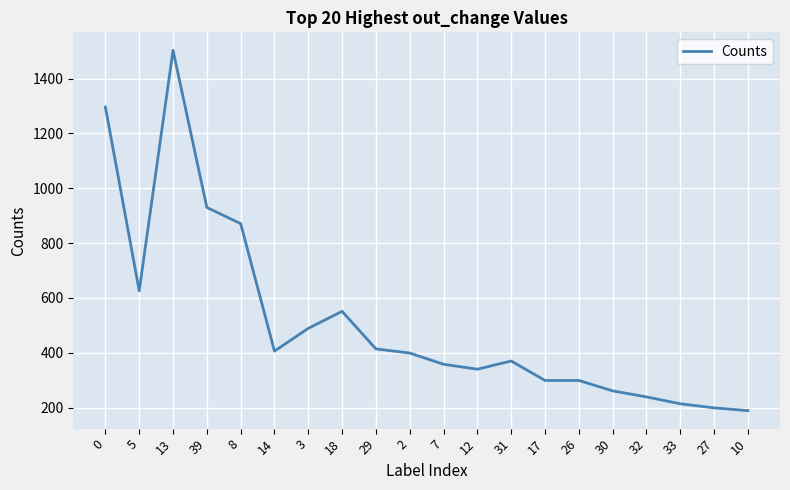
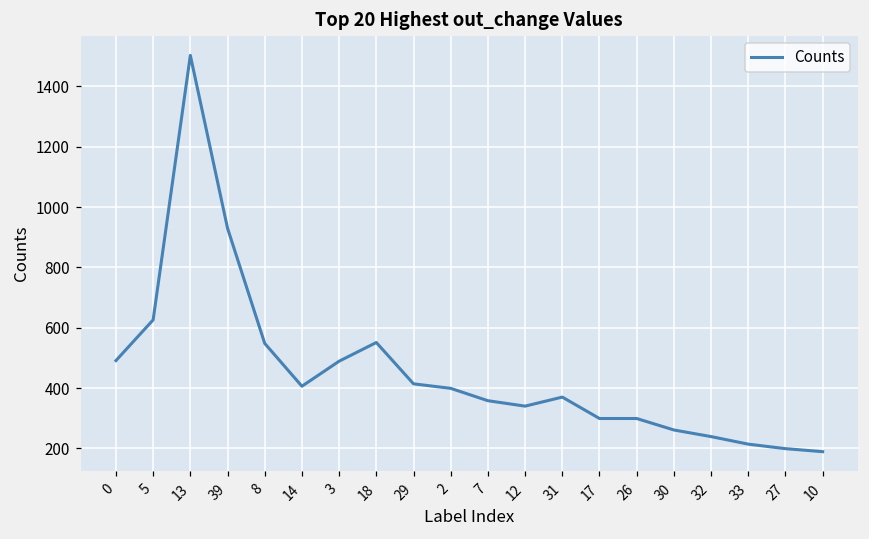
0: 1300 -> 490
8: 870 -> 550
